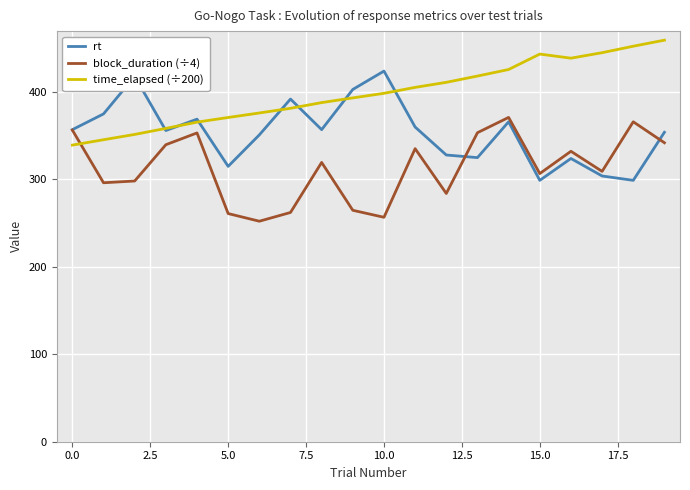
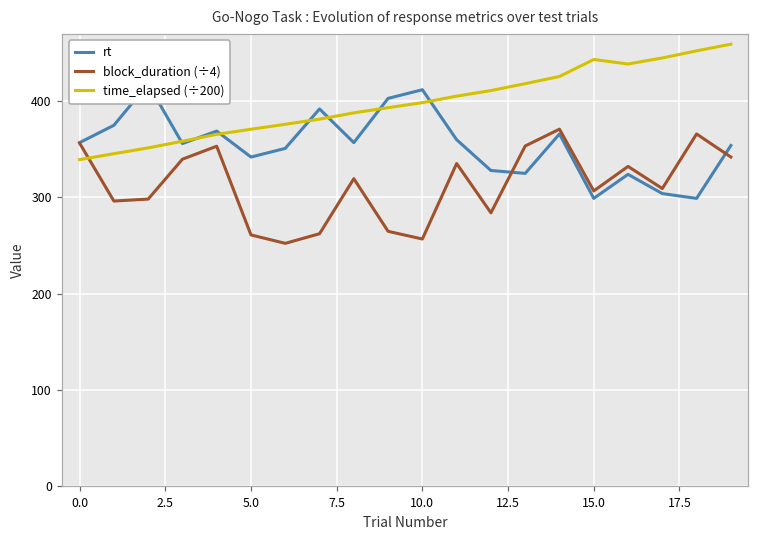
rt, 5.0: 320 -> 340
rt, 10.0: 420 -> 410
